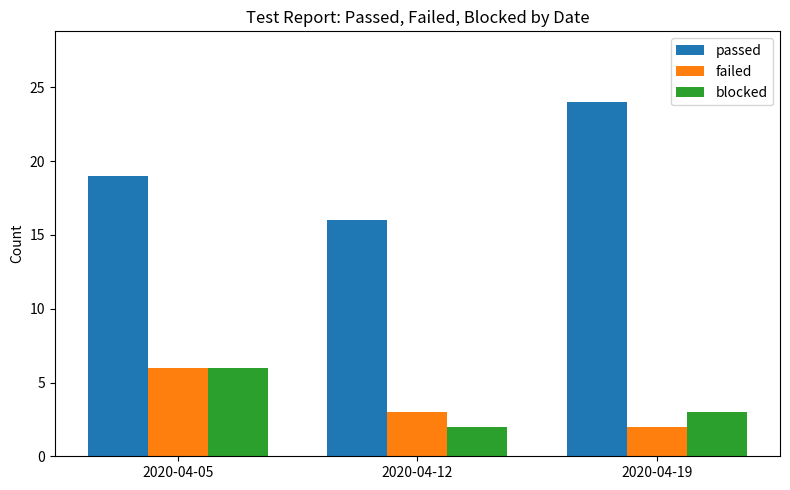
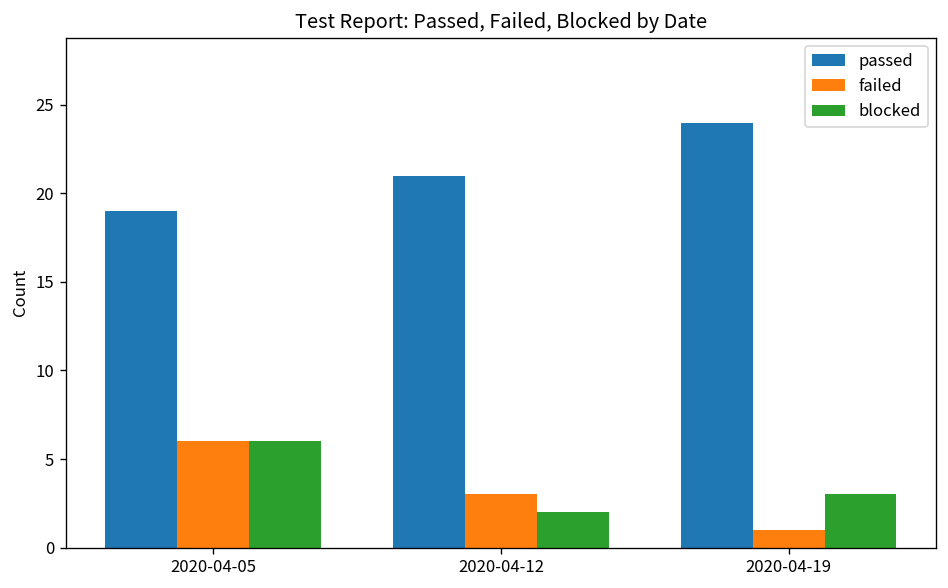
passed, 2020-04-12: 16 -> 21
failed, 2020-04-19: 2 -> 1
